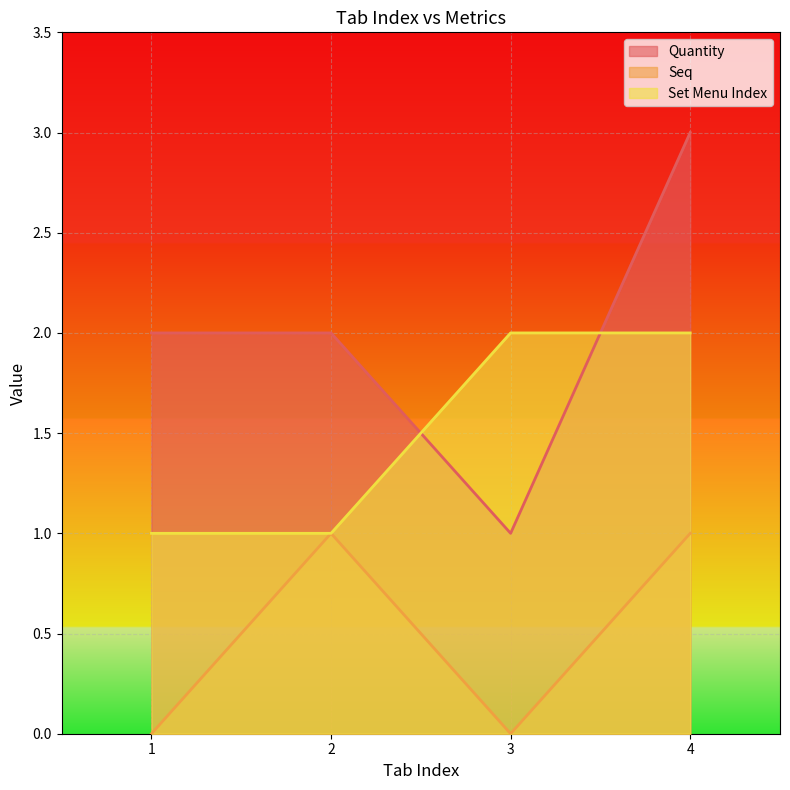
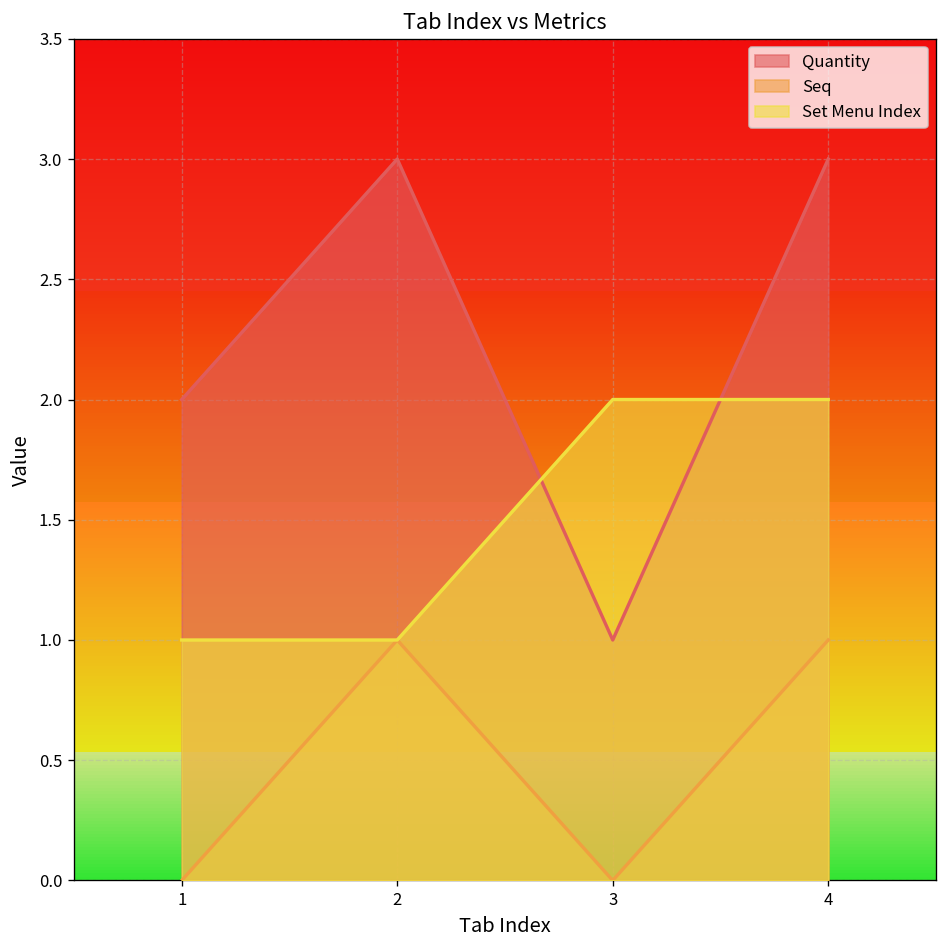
Quantity, 2: 2 -> 3
